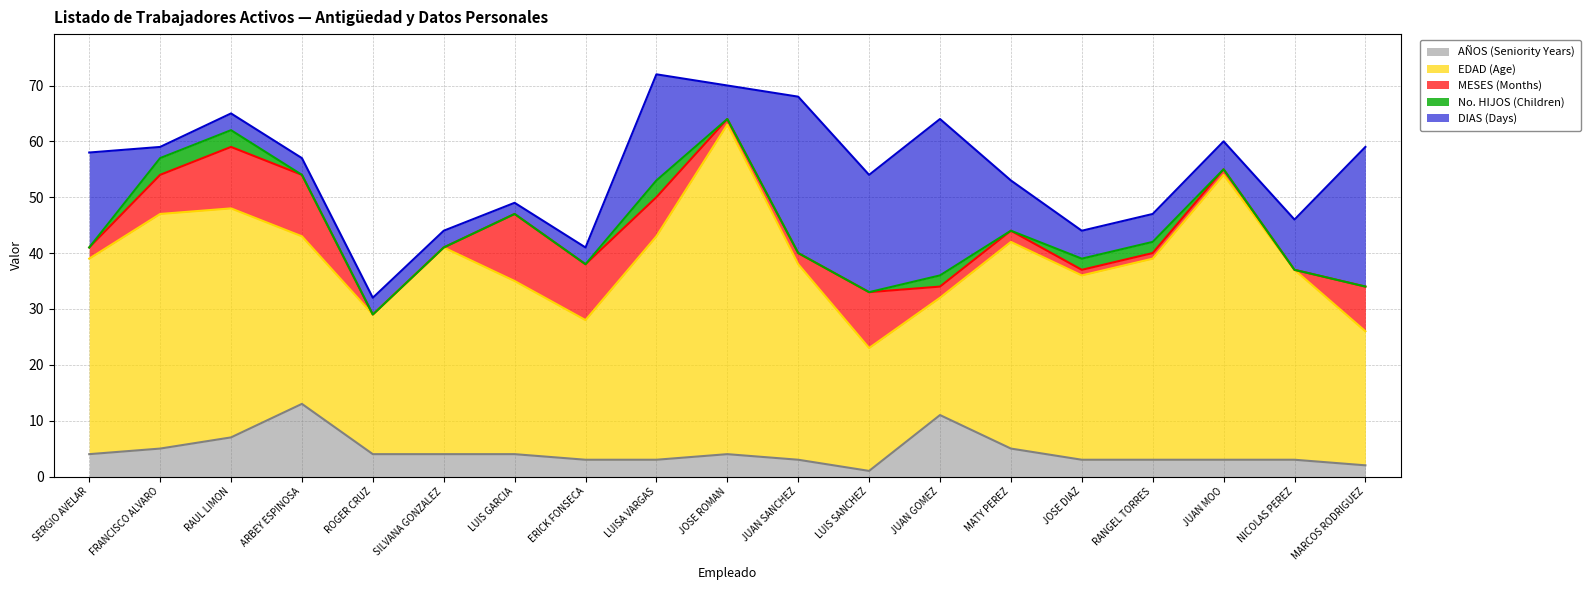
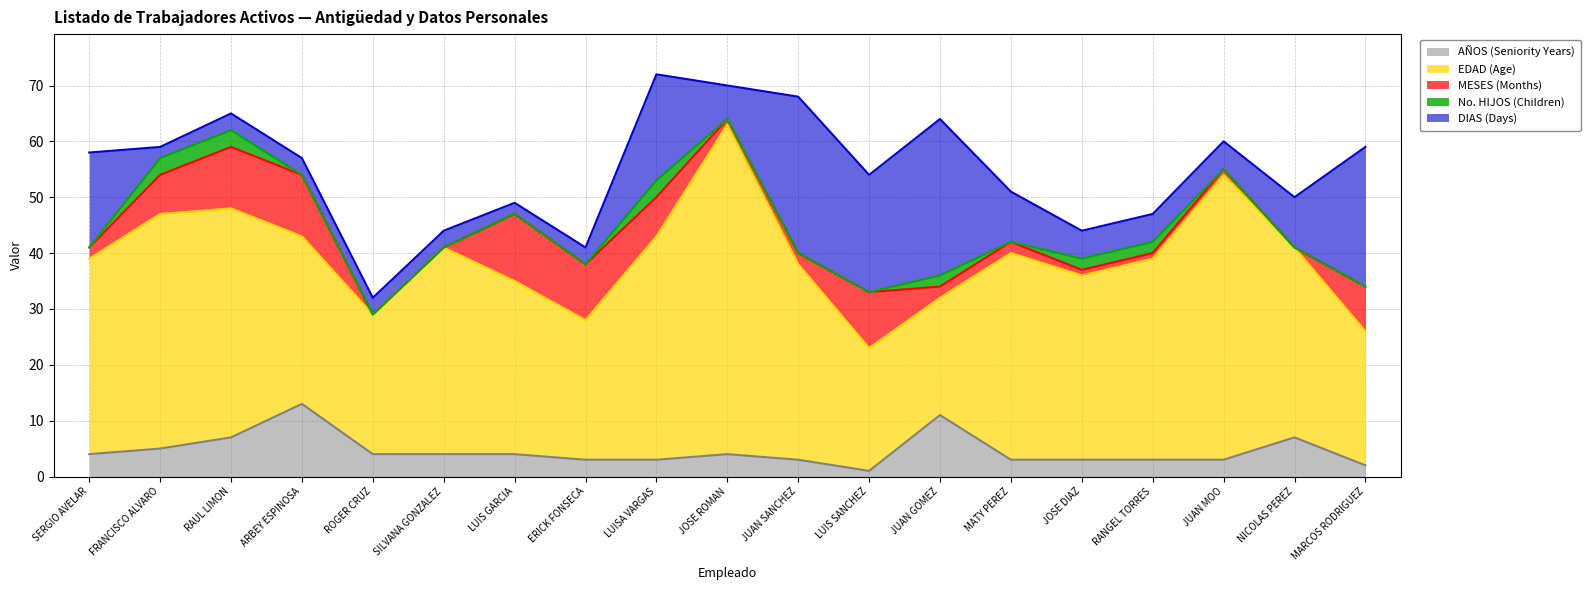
AÑOS (Seniority Years), MATY PEREZ: 5 -> 3
AÑOS (Seniority Years), NICOLAS PEREZ: 3 -> 7
